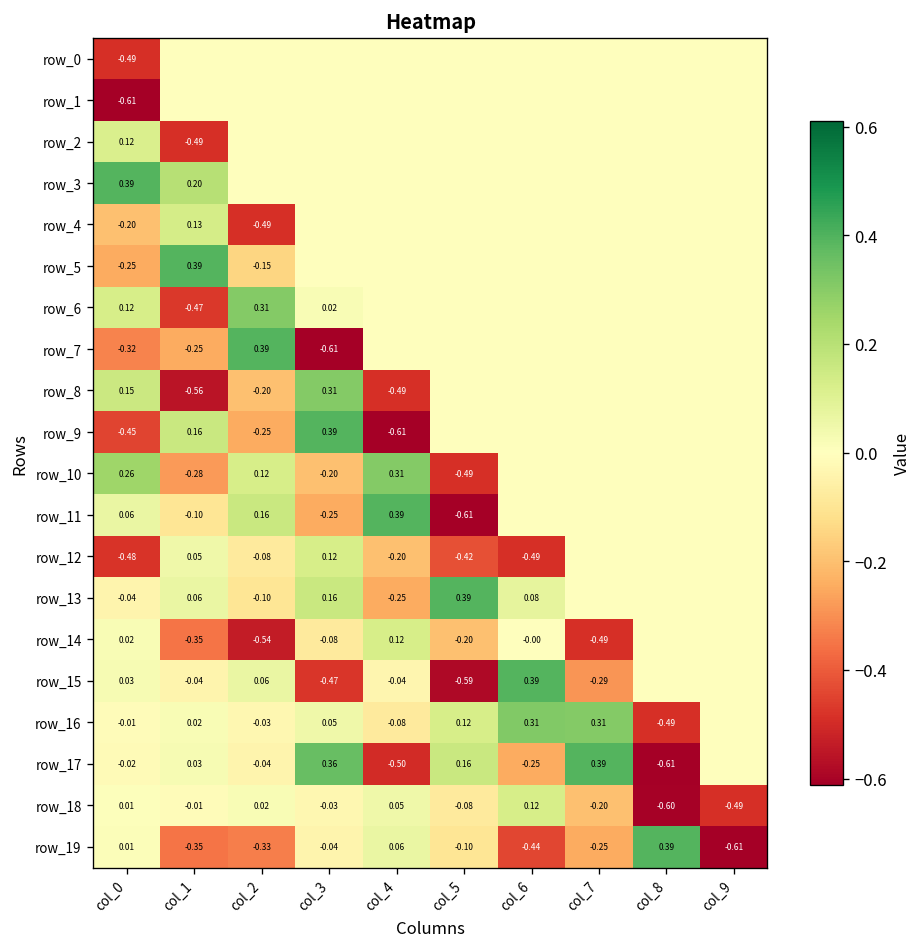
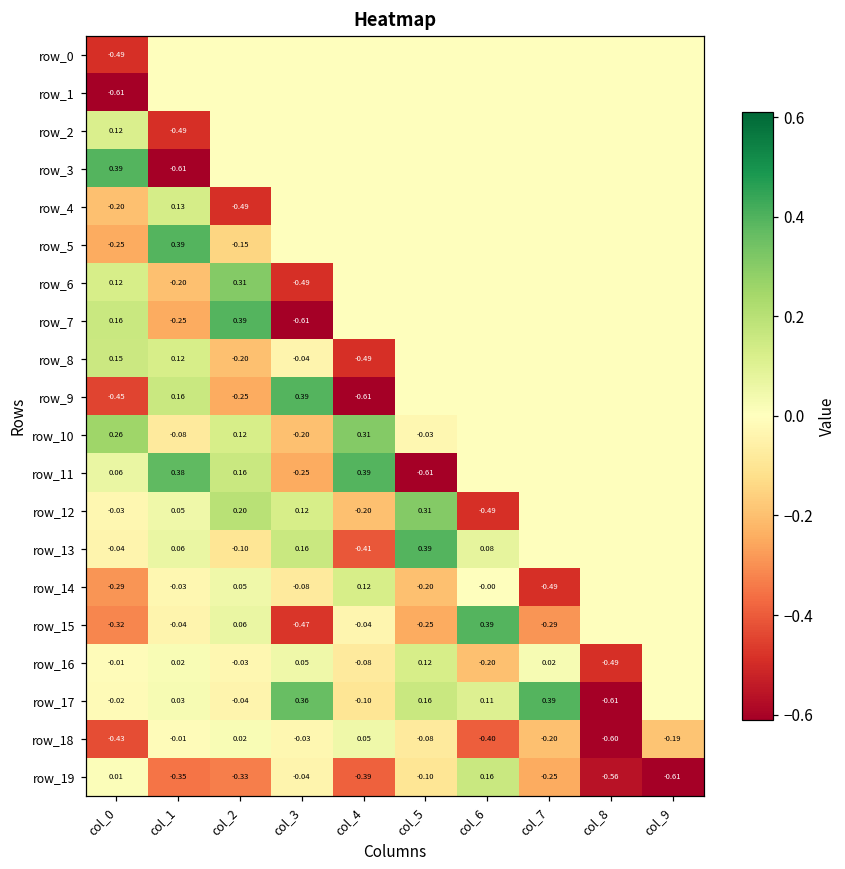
row_3, col_1: 0.20 -> -0.61
row_6, col_1: -0.47 -> -0.20
row_6, col_3: 0.02 -> -0.49
row_7, col_0: -0.32 -> 0.16
row_8, col_1: -0.56 -> 0.12
row_8, col_3: 0.31 -> -0.04
row_10, col_1: -0.28 -> -0.08
row_10, col_5: -0.49 -> -0.03
row_11, col_1: -0.10 -> 0.38
row_12, col_0: -0.48 -> -0.03
row_12, col_2: -0.08 -> 0.20
row_12, col_5: -0.42 -> 0.31
row_13, col_4: -0.25 -> -0.41
row_14, col_0: 0.02 -> -0.29
row_14, col_1: -0.35 -> -0.03
row_14, col_2: -0.54 -> 0.05
row_15, col_0: 0.03 -> -0.32
row_15, col_5: -0.59 -> -0.25
row_16, col_6: 0.31 -> -0.20
row_16, col_7: 0.31 -> 0.02
row_17, col_4: -0.50 -> -0.10
row_17, col_6: -0.25 -> 0.11
row_18, col_0: 0.01 -> -0.43
row_18, col_6: 0.12 -> -0.40
row_18, col_9: -0.49 -> -0.19
row_19, col_4: 0.06 -> -0.39
row_19, col_6: -0.44 -> 0.16
row_19, col_8: 0.39 -> -0.56
